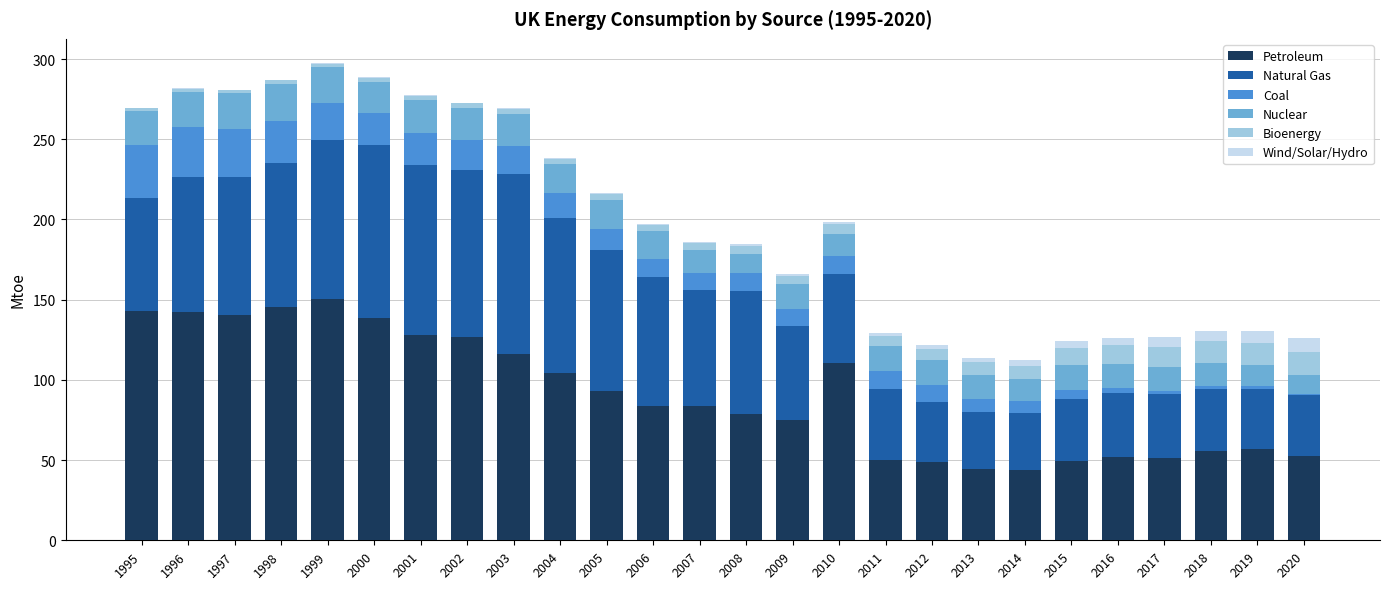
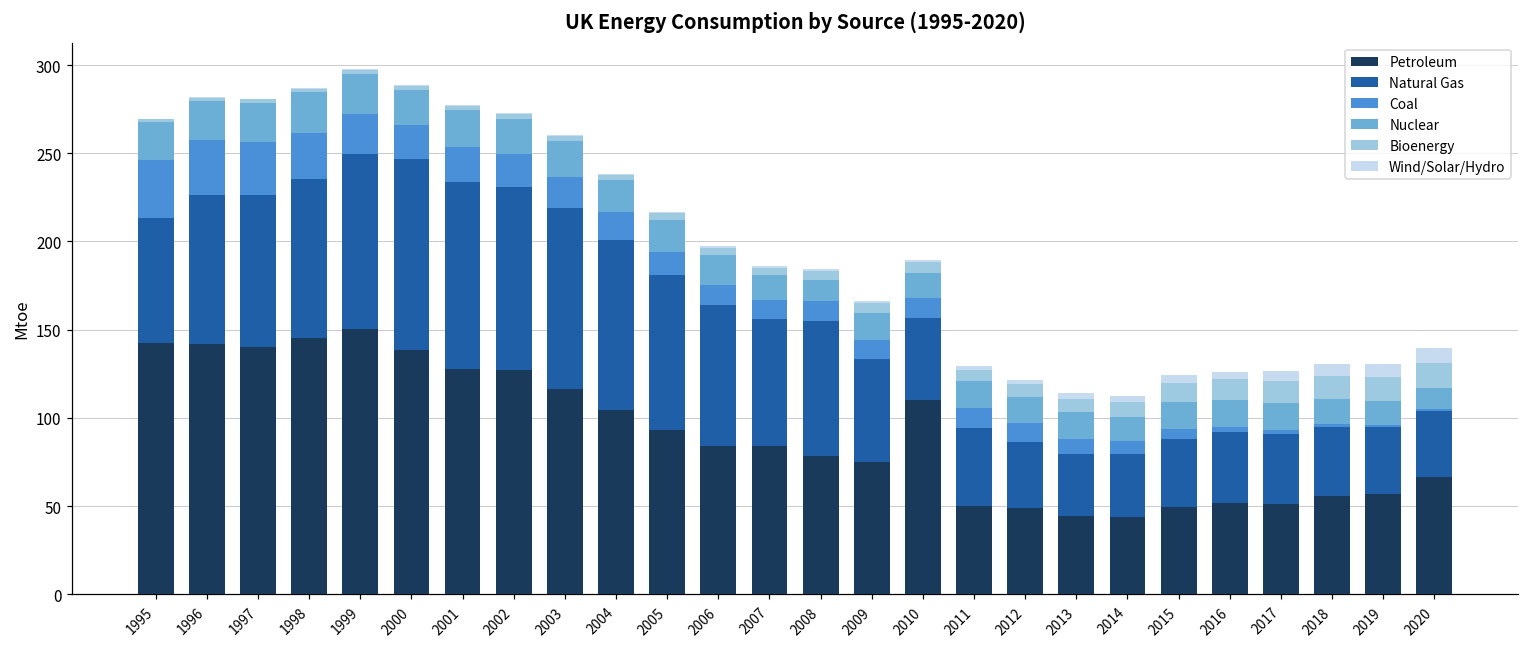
Natural Gas, 2003: 112 -> 103
Natural Gas, 2010: 55 -> 46
Petroleum, 2020: 53 -> 67
